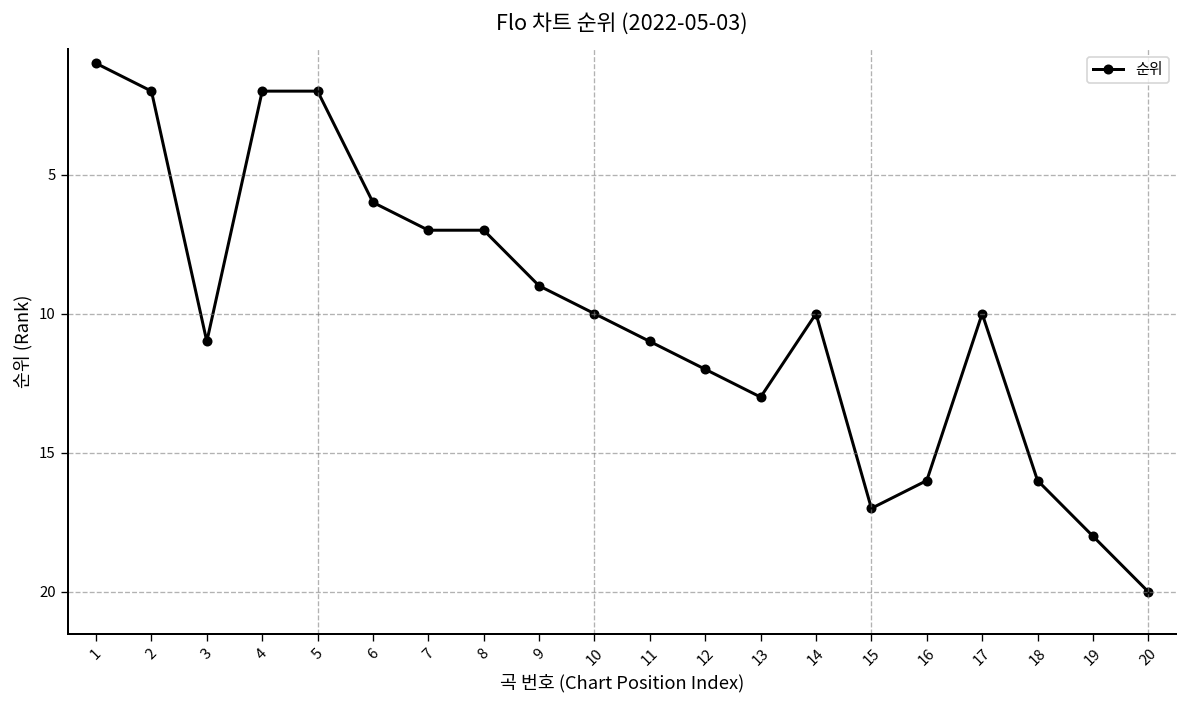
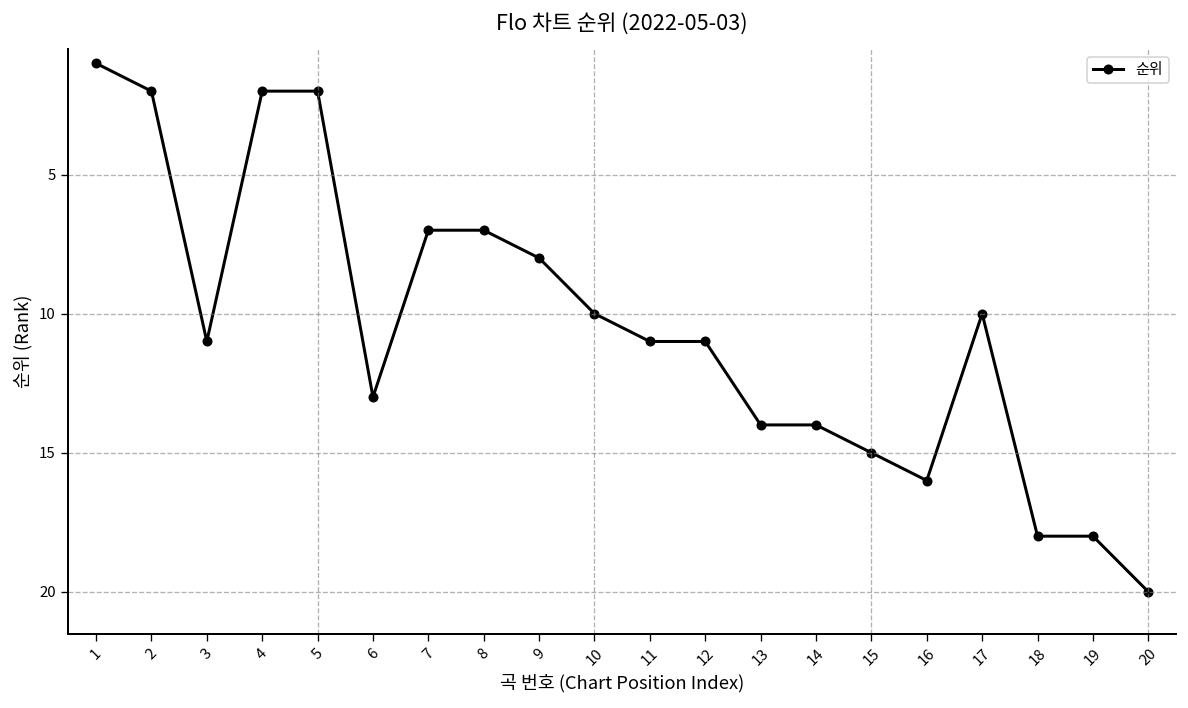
6: 6 -> 13
9: 9 -> 8
12: 12 -> 11
13: 13 -> 14
14: 10 -> 14
15: 17 -> 15
18: 16 -> 18
